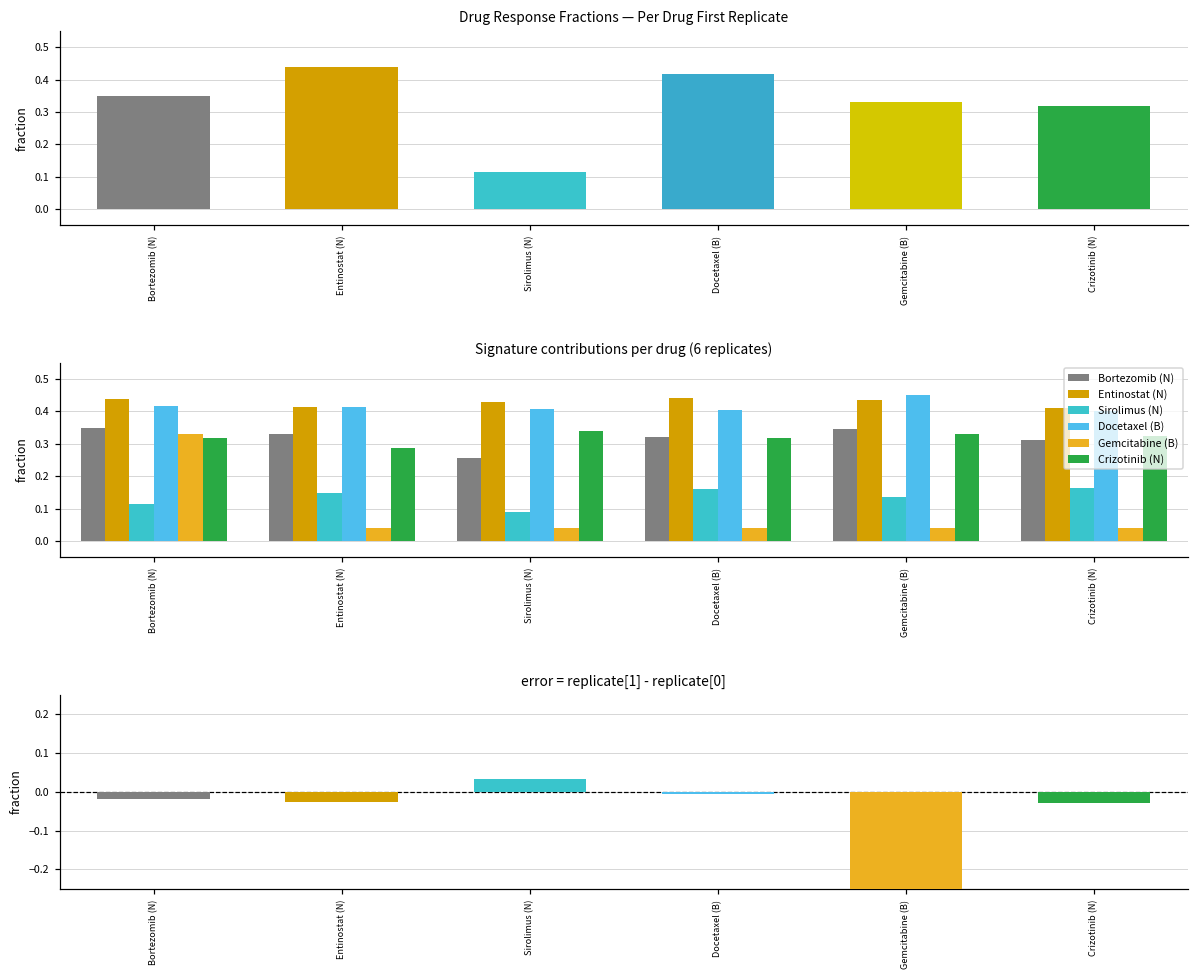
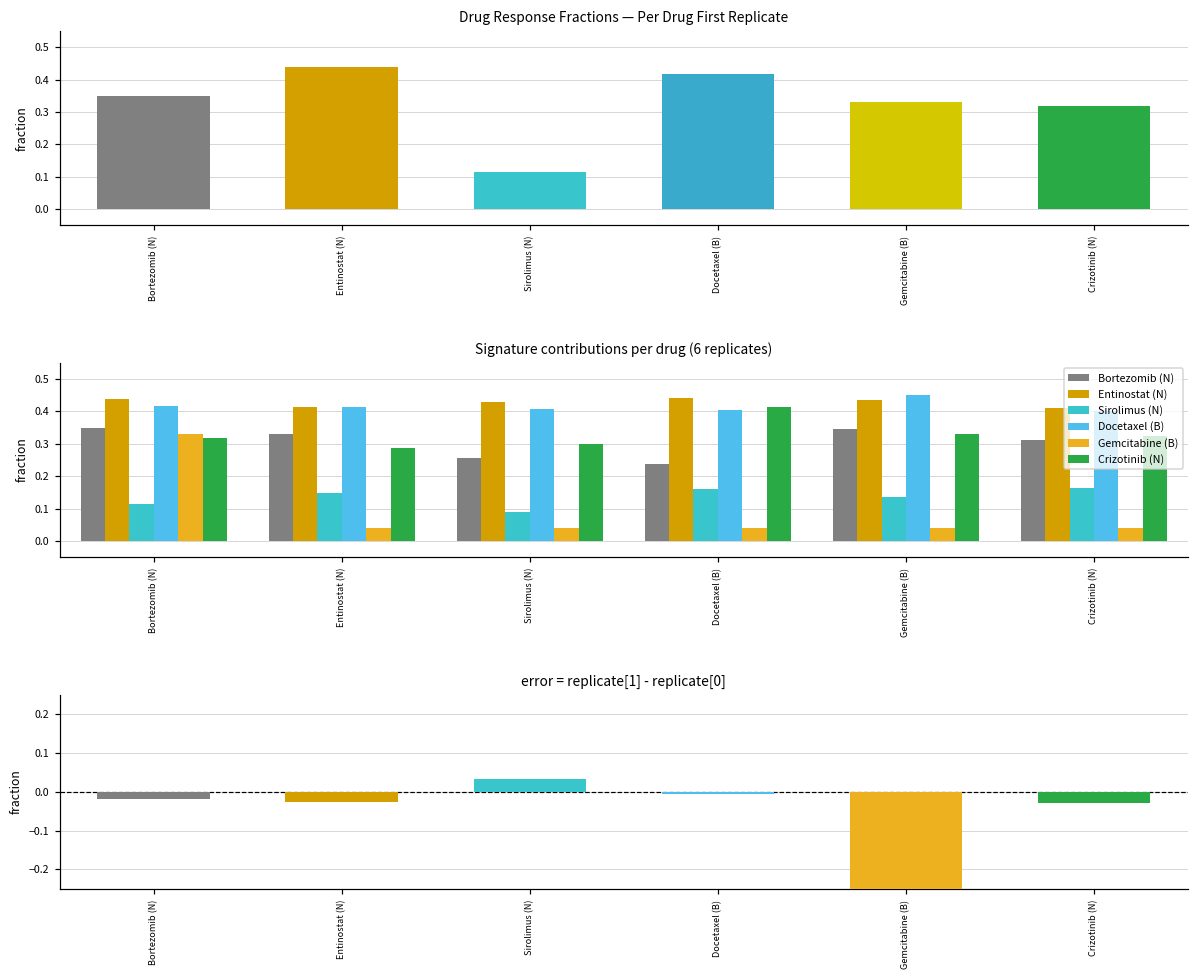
Signature contributions per drug (6 replicates), Crizotinib (N), Sirolimus (N): 0.34 -> 0.30
Signature contributions per drug (6 replicates), Bortezomib (N), Docetaxel (B): 0.32 -> 0.24
Signature contributions per drug (6 replicates), Crizotinib (N), Docetaxel (B): 0.32 -> 0.41
